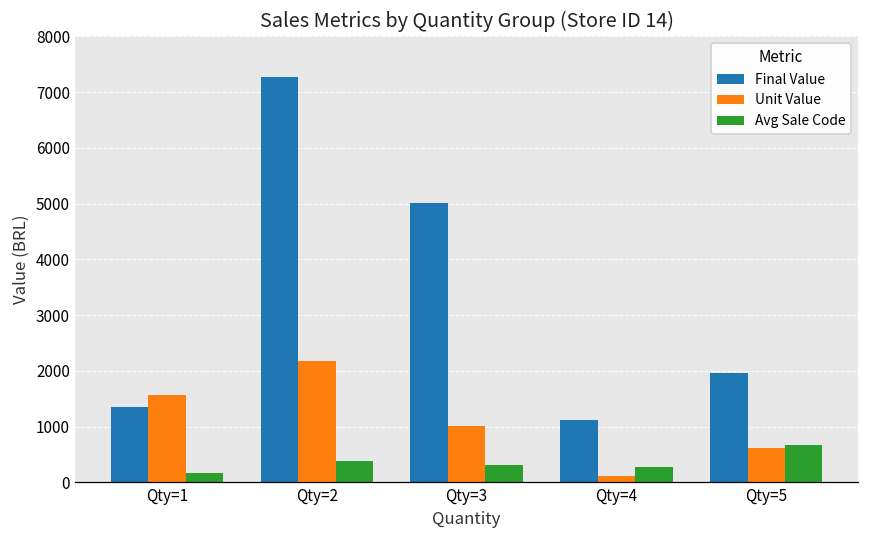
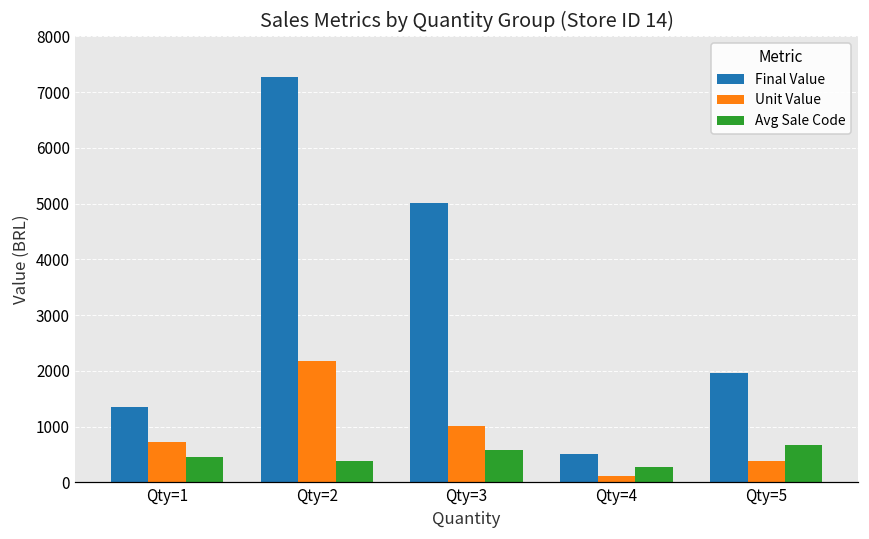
Unit Value, Qty=1: 1600 -> 700
Avg Sale Code, Qty=1: 200 -> 500
Avg Sale Code, Qty=3: 300 -> 600
Final Value, Qty=4: 1100 -> 500
Unit Value, Qty=5: 600 -> 400
